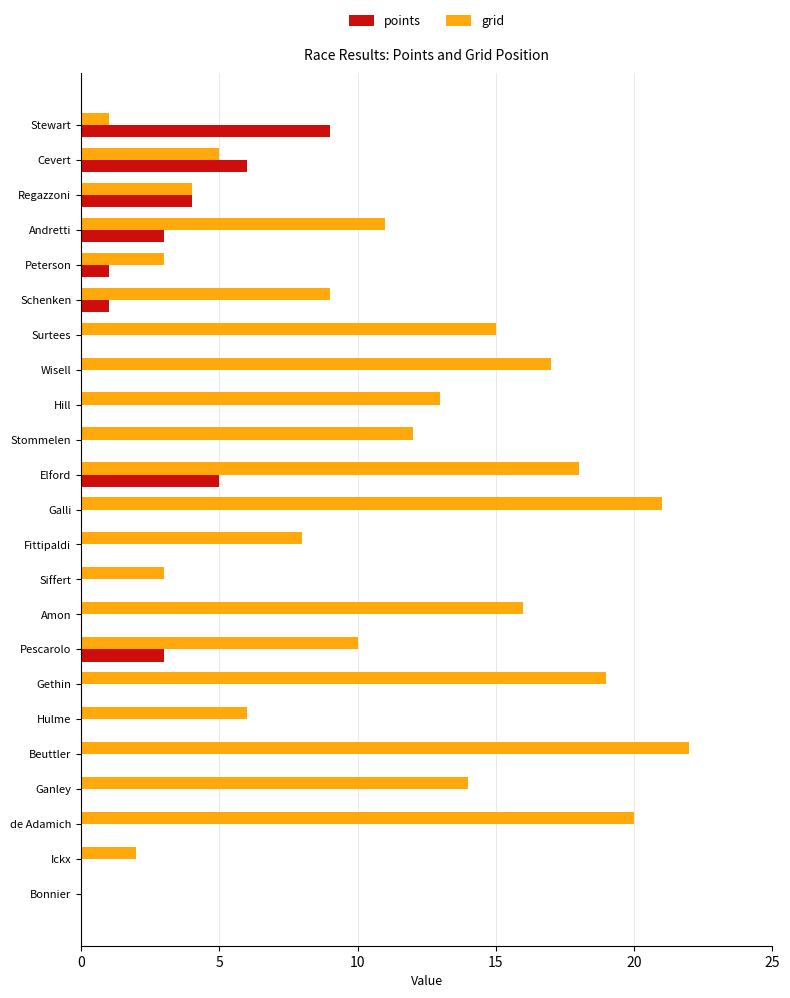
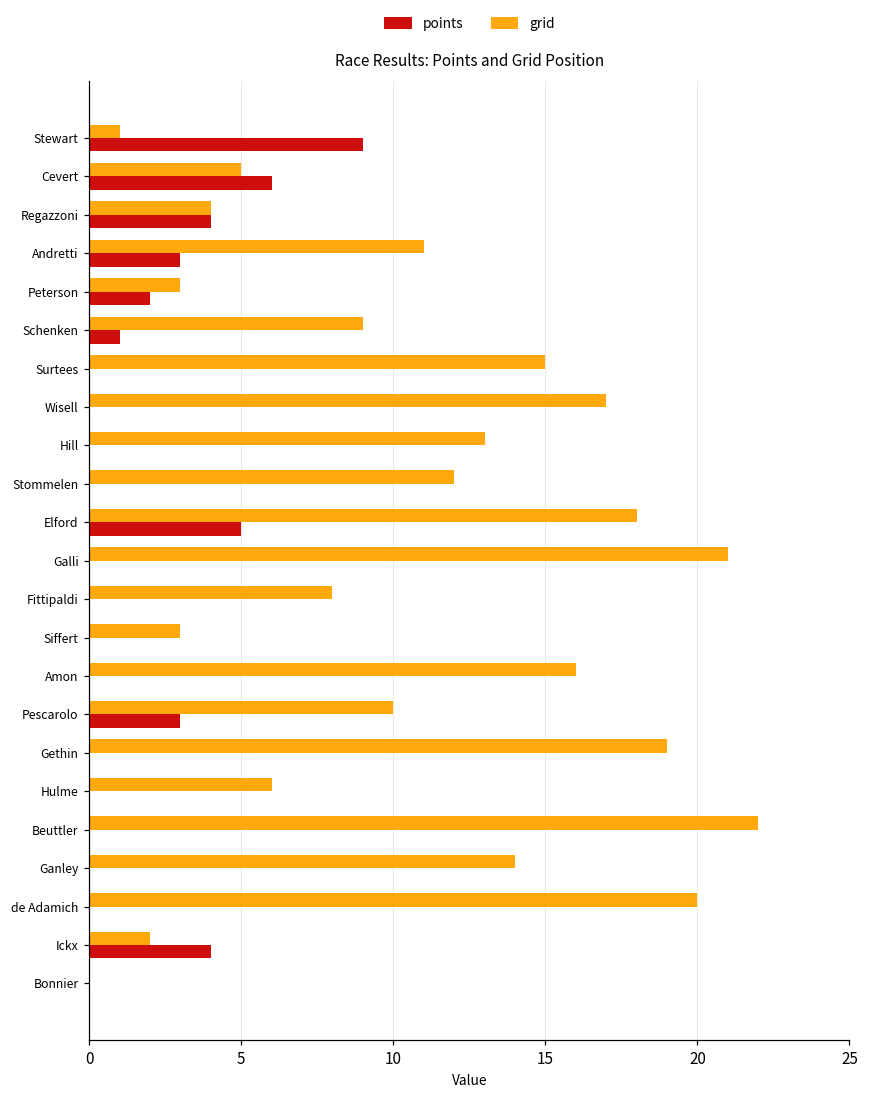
points, Peterson: 1 -> 2
points, Ickx: 0 -> 4
